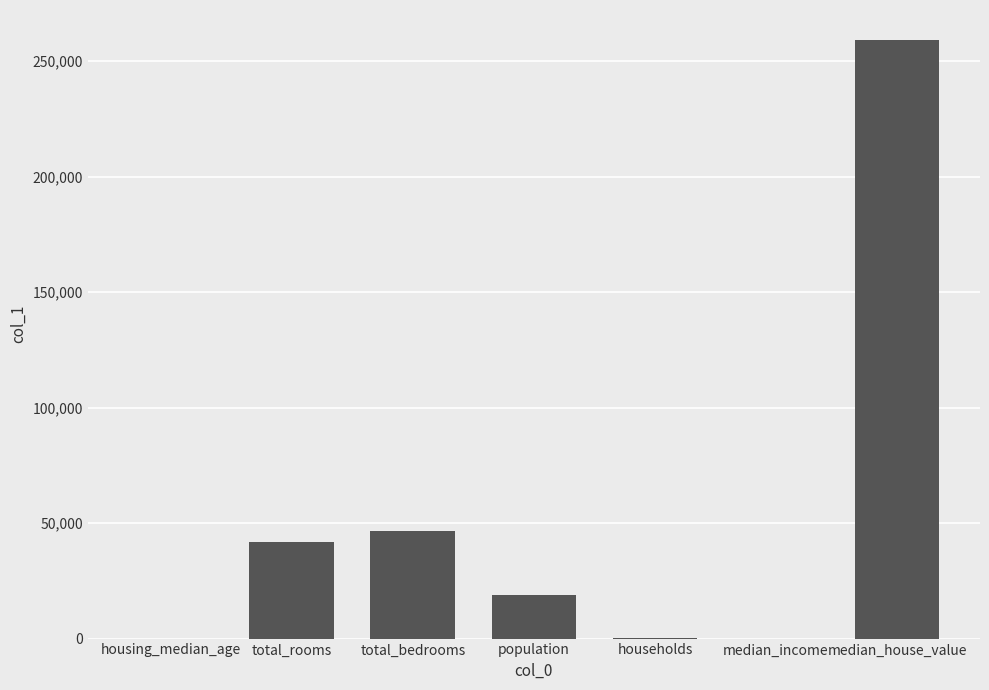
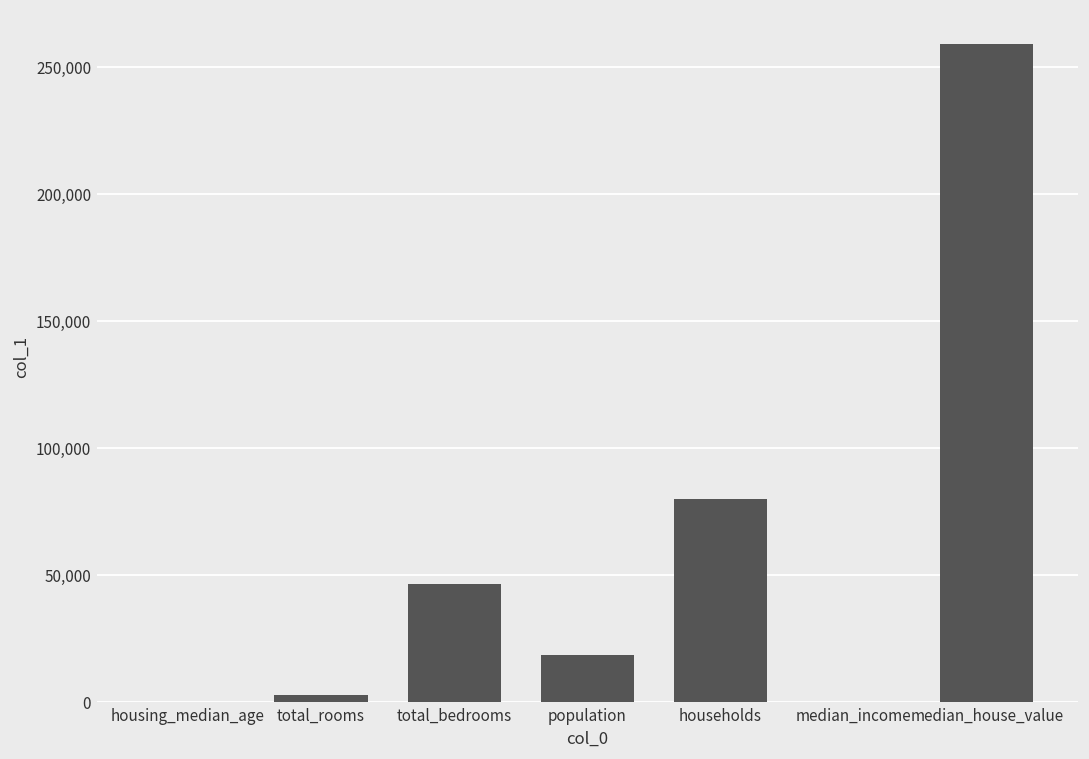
total_rooms: 42,000 -> 3,000
households: 0 -> 80,000
